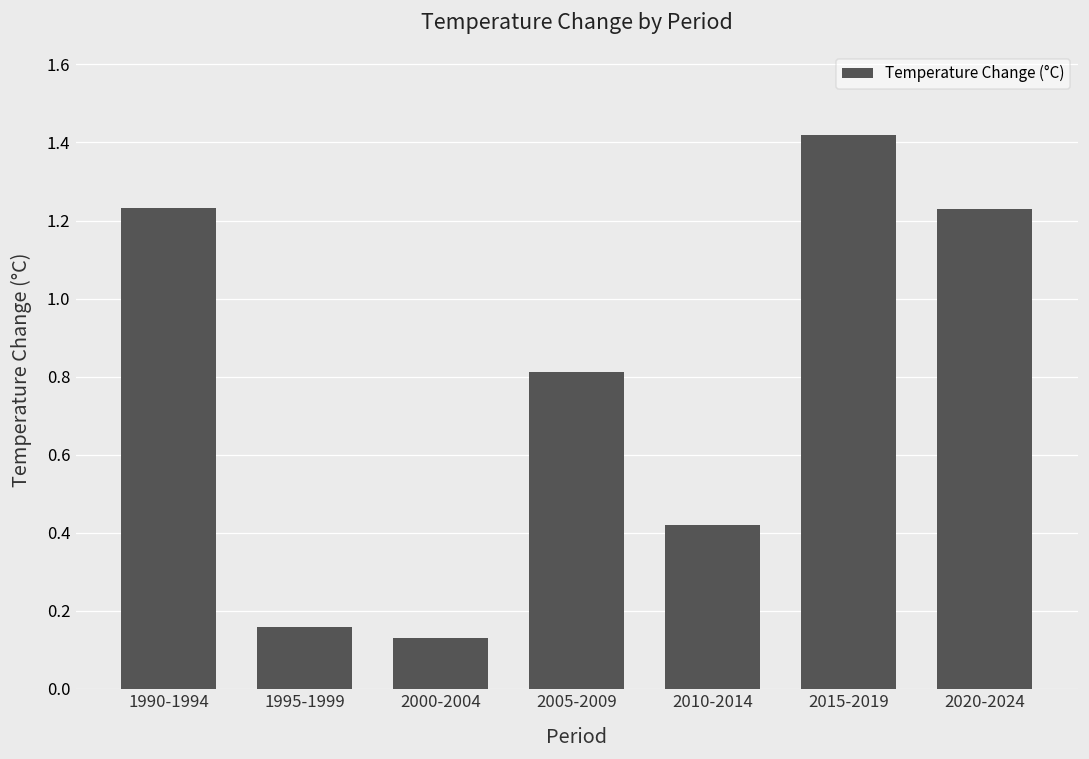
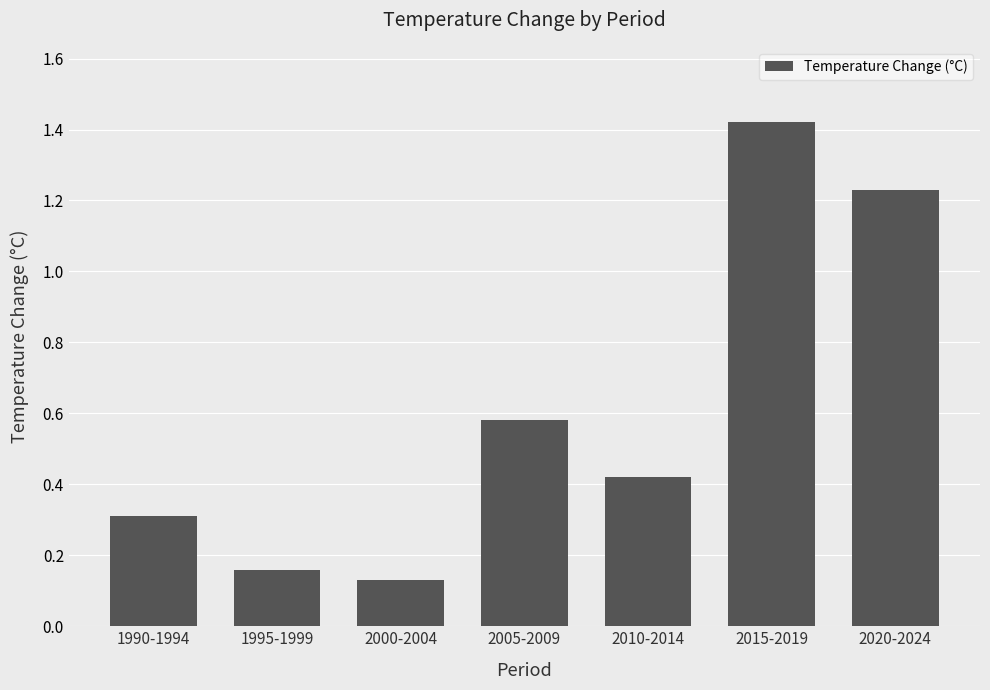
1990-1994: 1.23 -> 0.31
2005-2009: 0.81 -> 0.58
